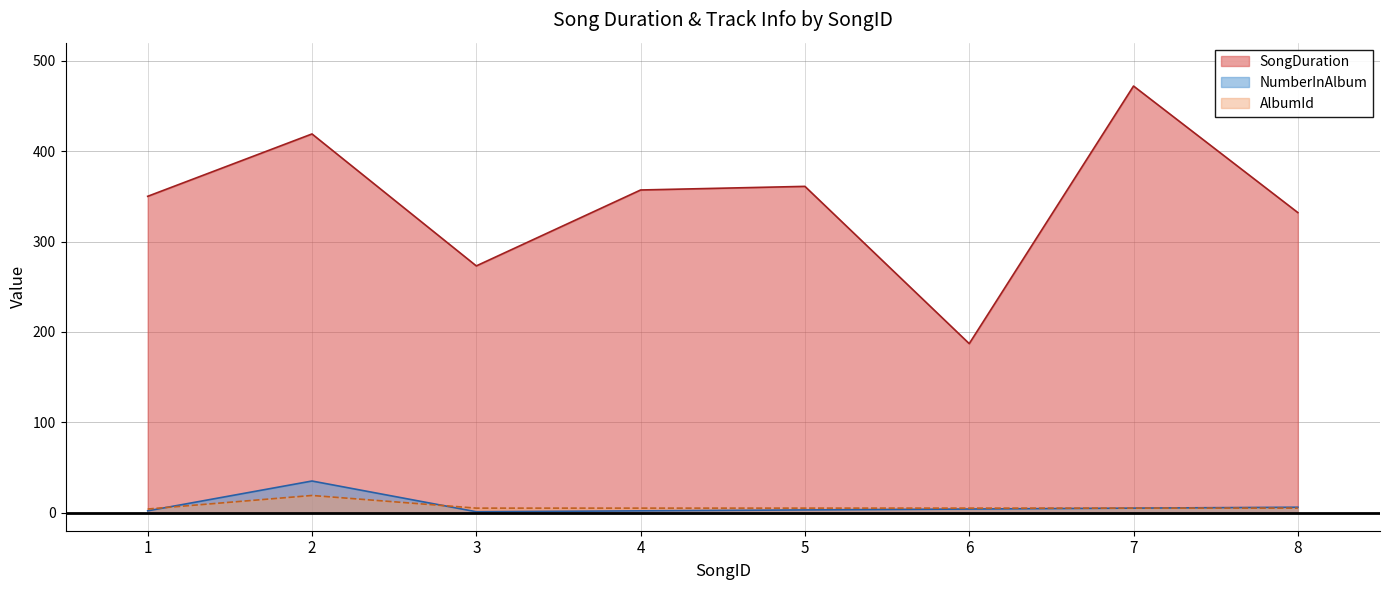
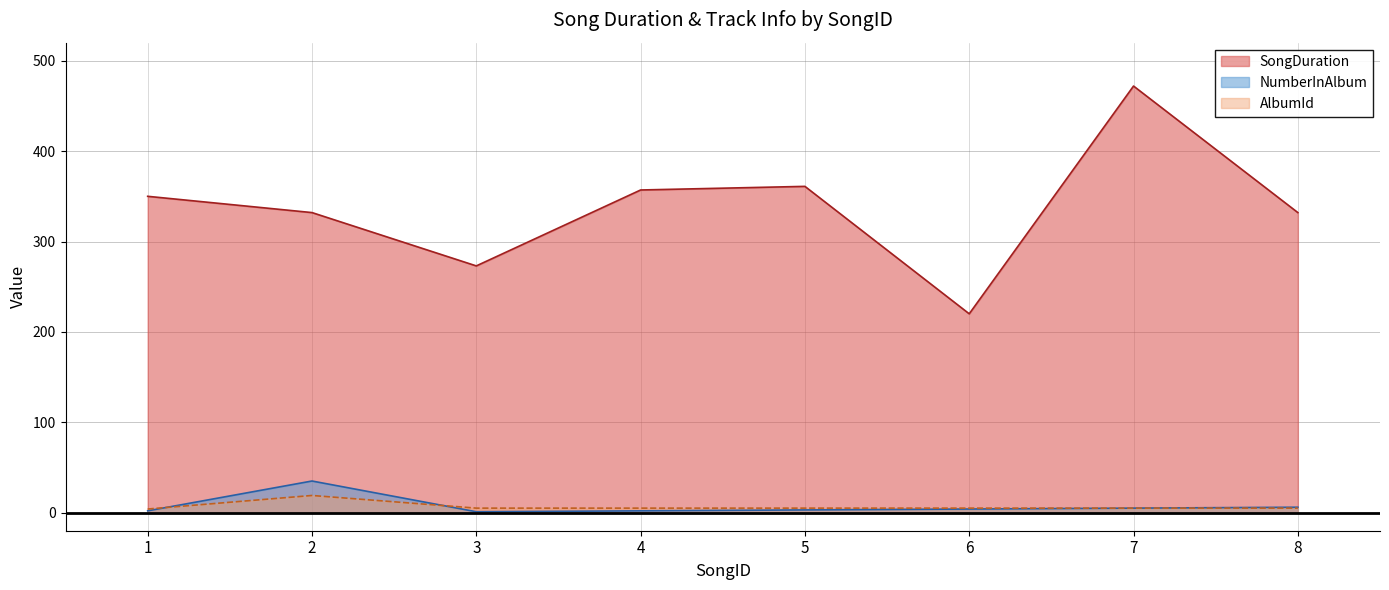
SongDuration, 2: 420 -> 330
SongDuration, 6: 190 -> 220
